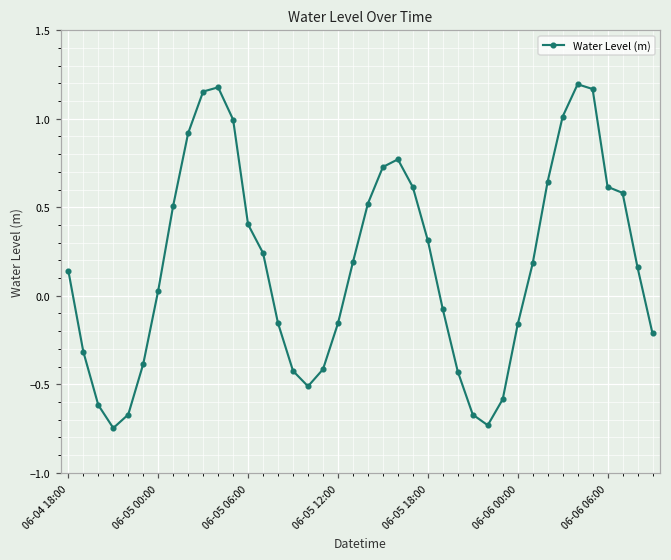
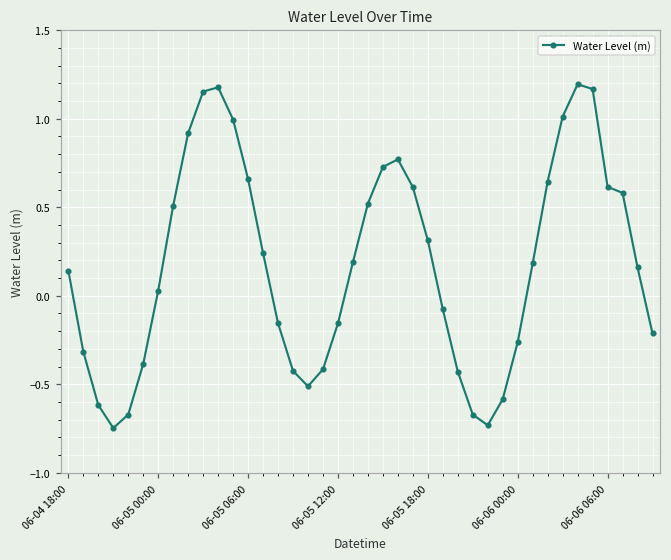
06-05 06:00: 0.40 -> 0.66
06-06 00:00: -0.16 -> -0.26
